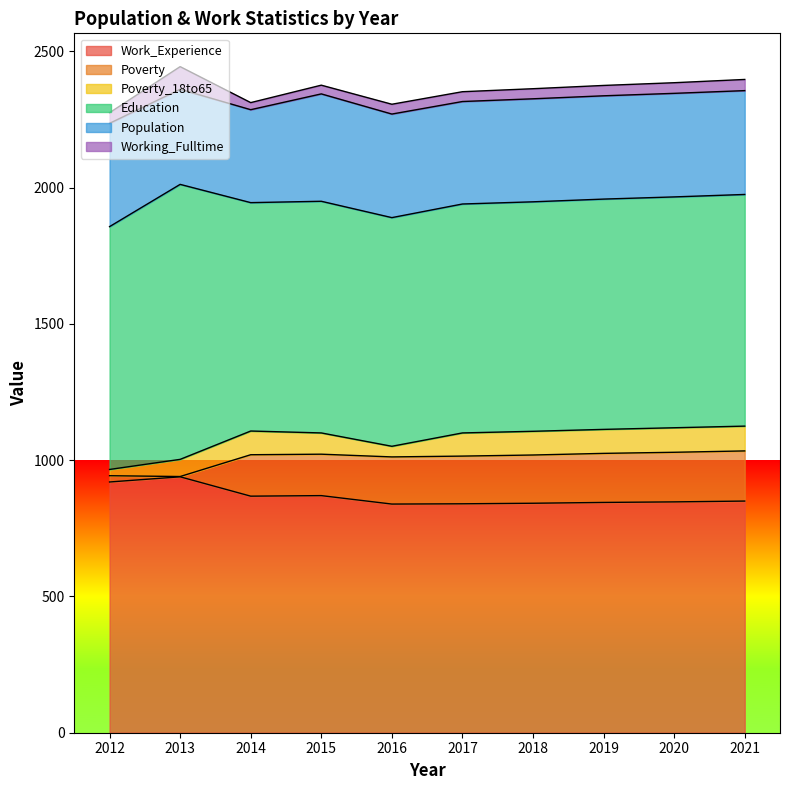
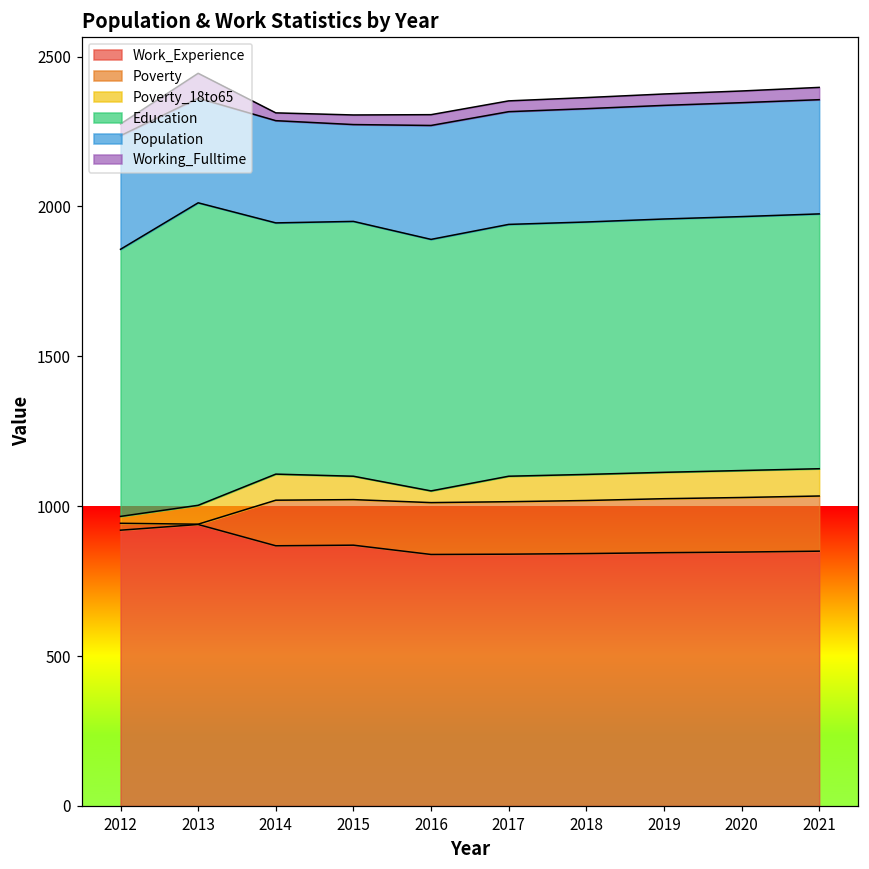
Population, 2015: 390 -> 320
